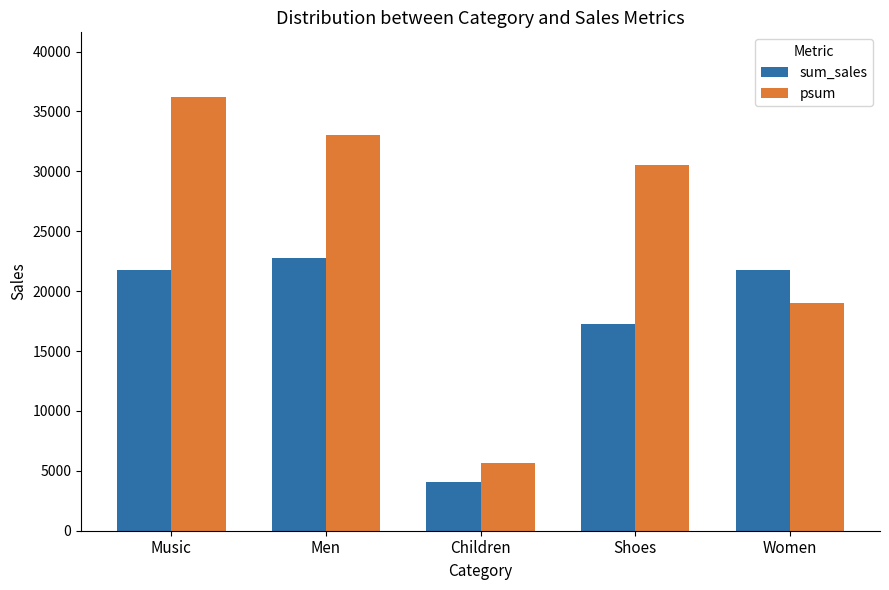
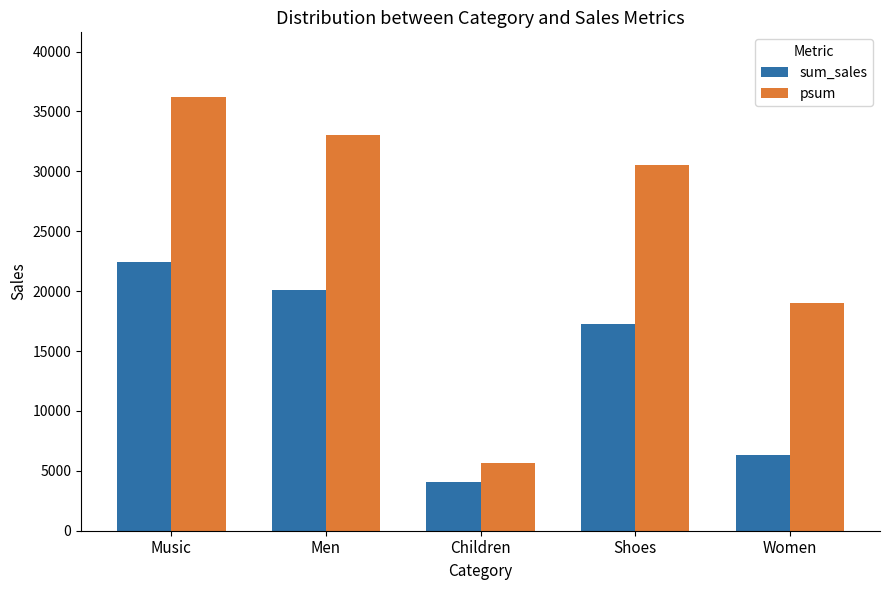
sum_sales, Music: 21700 -> 22500
sum_sales, Men: 22800 -> 20100
sum_sales, Women: 21800 -> 6400
